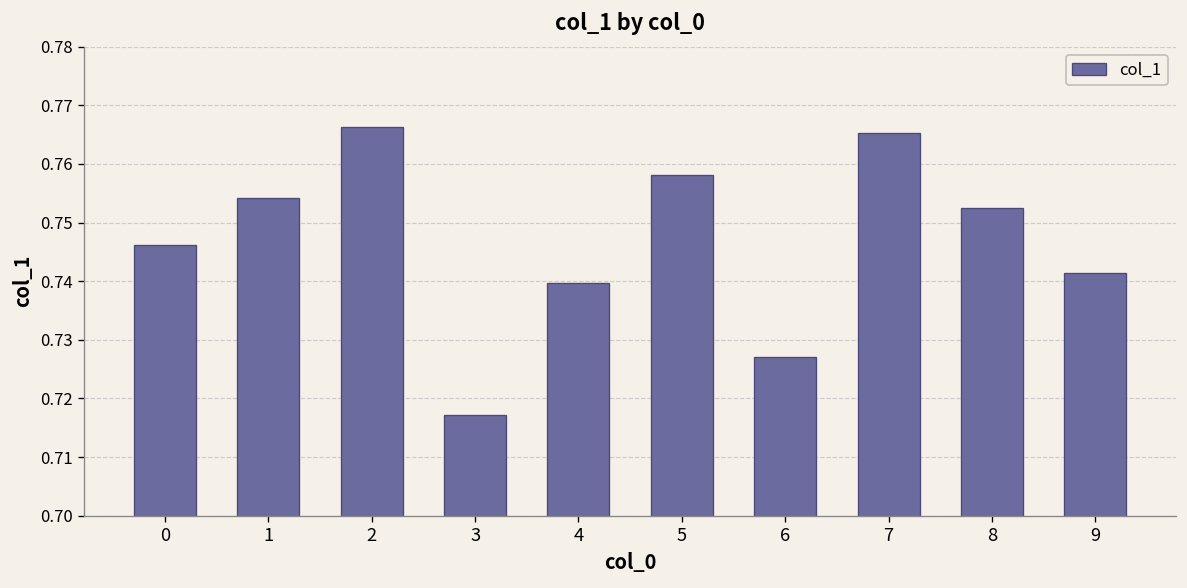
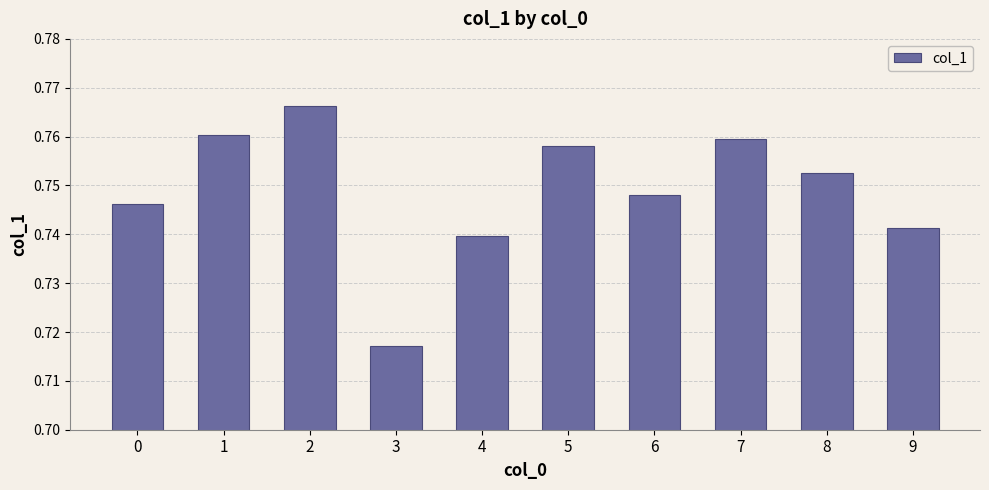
1: 0.754 -> 0.760
6: 0.727 -> 0.748
7: 0.765 -> 0.759
